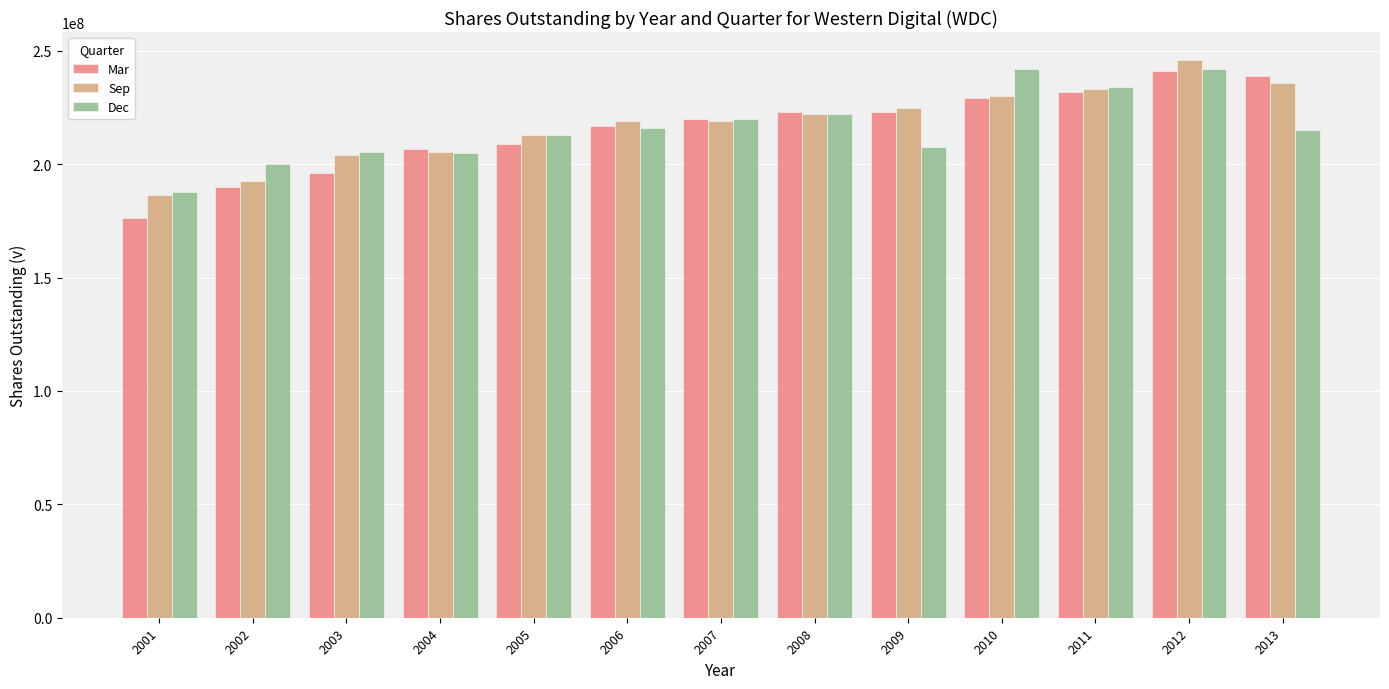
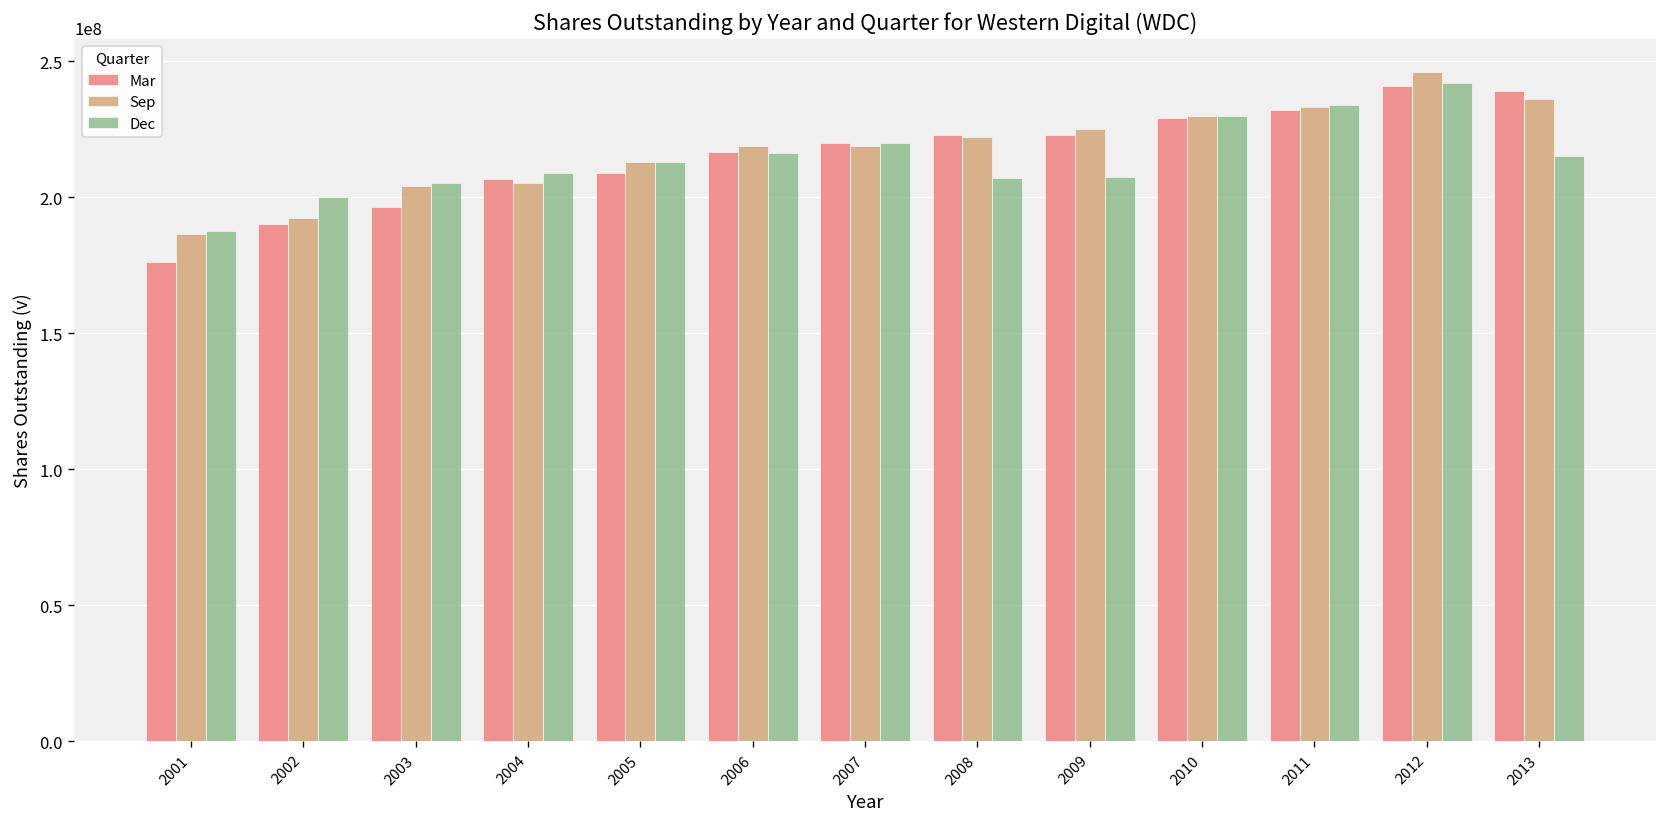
Dec, 2004: 205000000 -> 209000000
Dec, 2008: 222000000 -> 207000000
Dec, 2010: 242000000 -> 230000000
